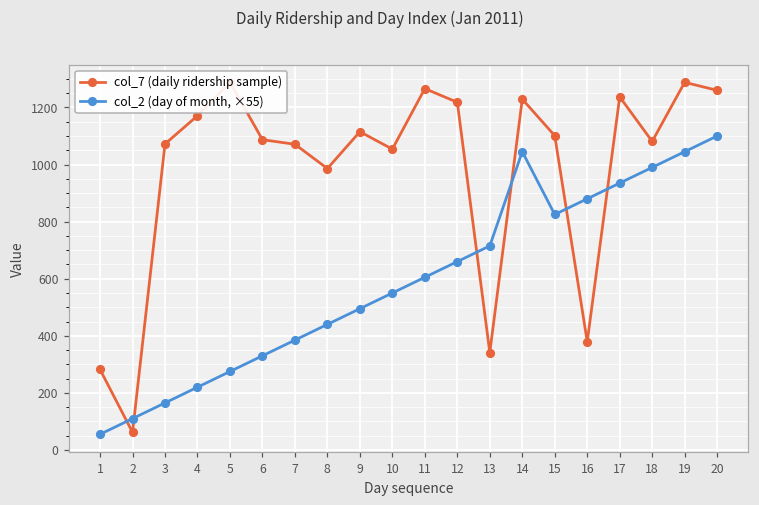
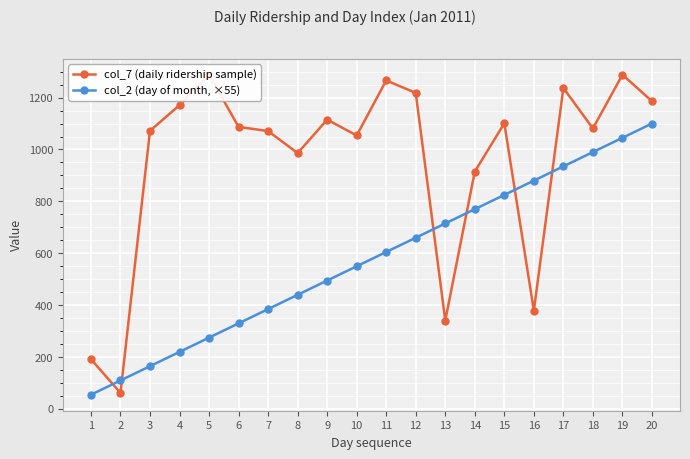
col_7 (daily ridership sample), 1: 280 -> 190
col_7 (daily ridership sample), 14: 1230 -> 920
col_2 (day of month, ×55), 14: 1050 -> 770
col_7 (daily ridership sample), 20: 1260 -> 1190
